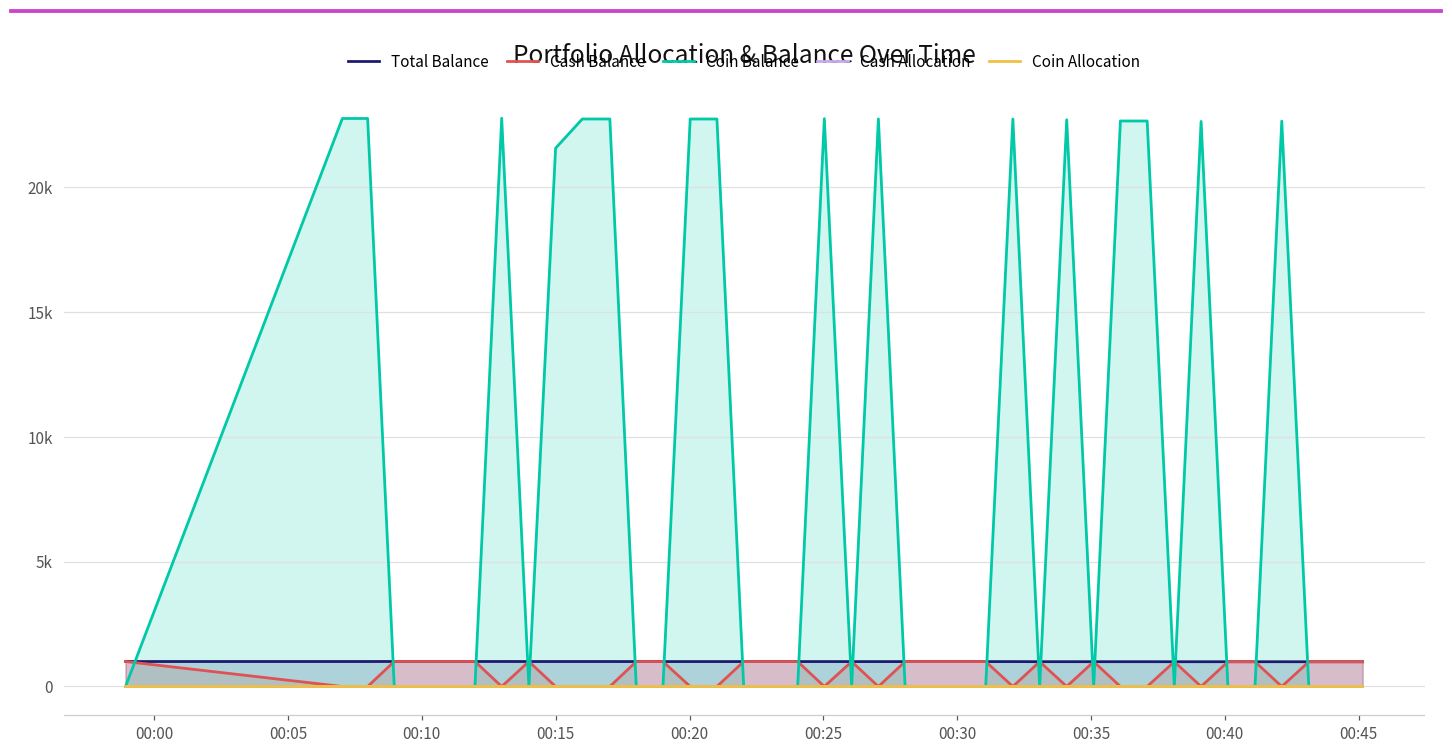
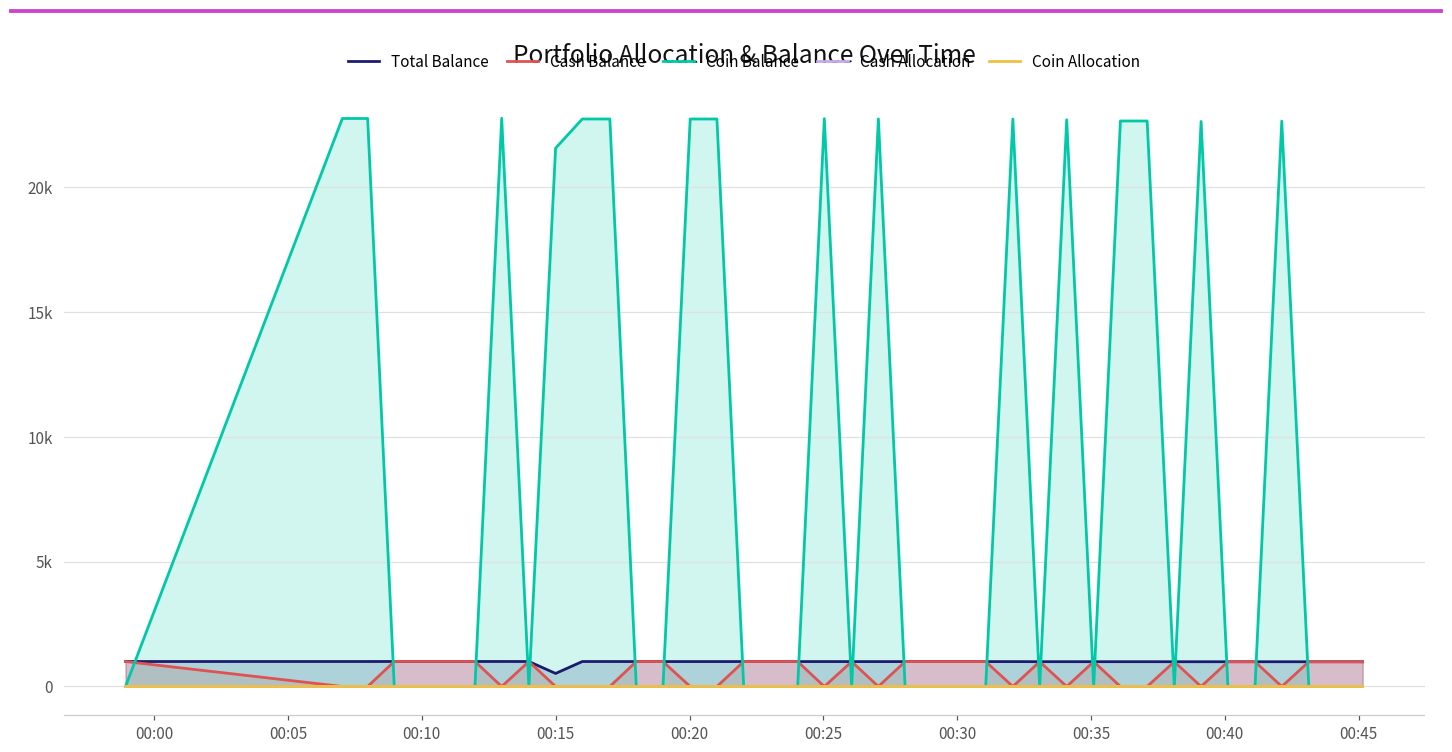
Total Balance, 00:15: 1000 -> 500
